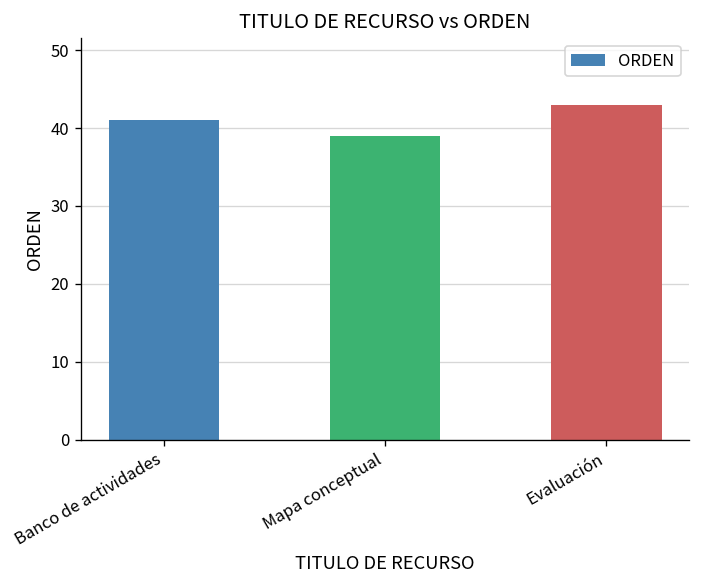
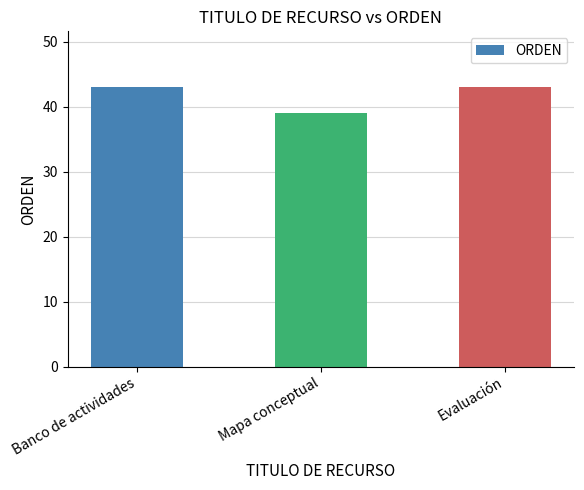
Banco de actividades: 41 -> 43
